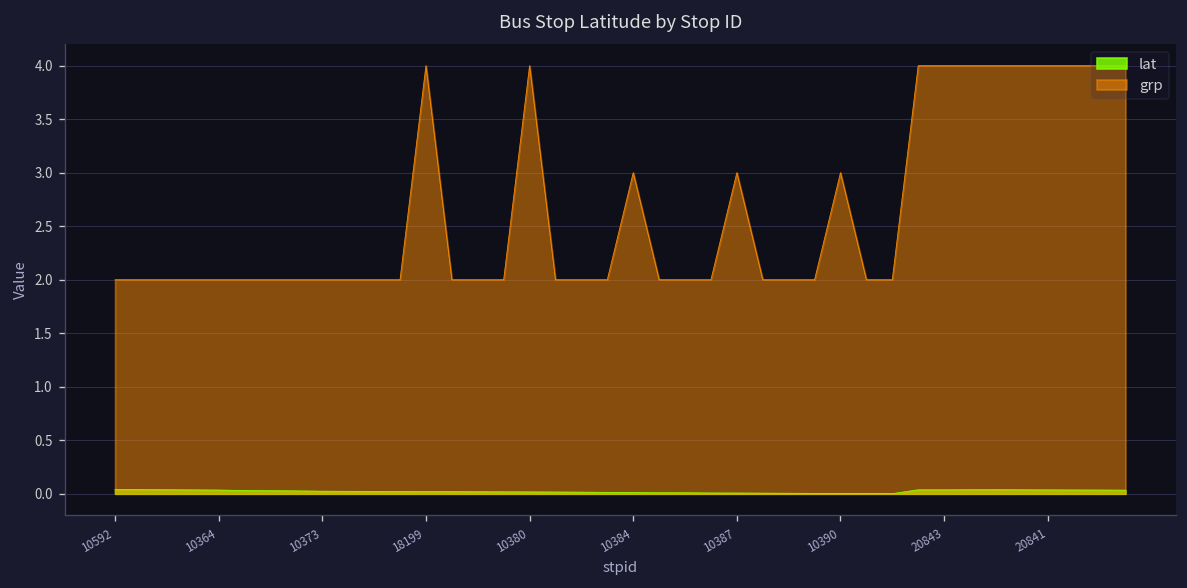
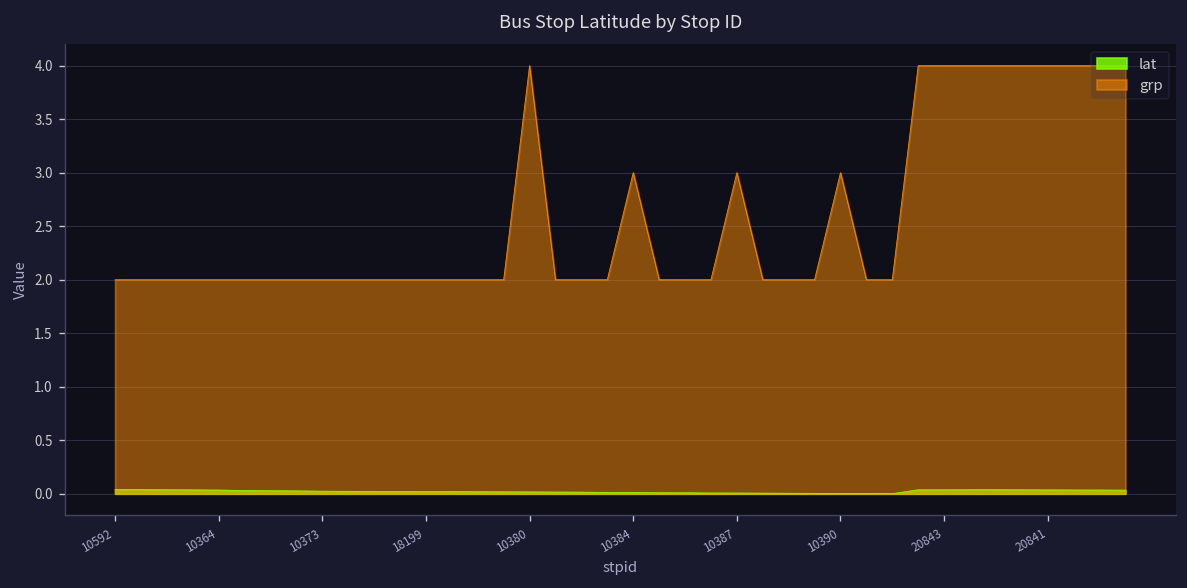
grp, 18199: 4 -> 2
